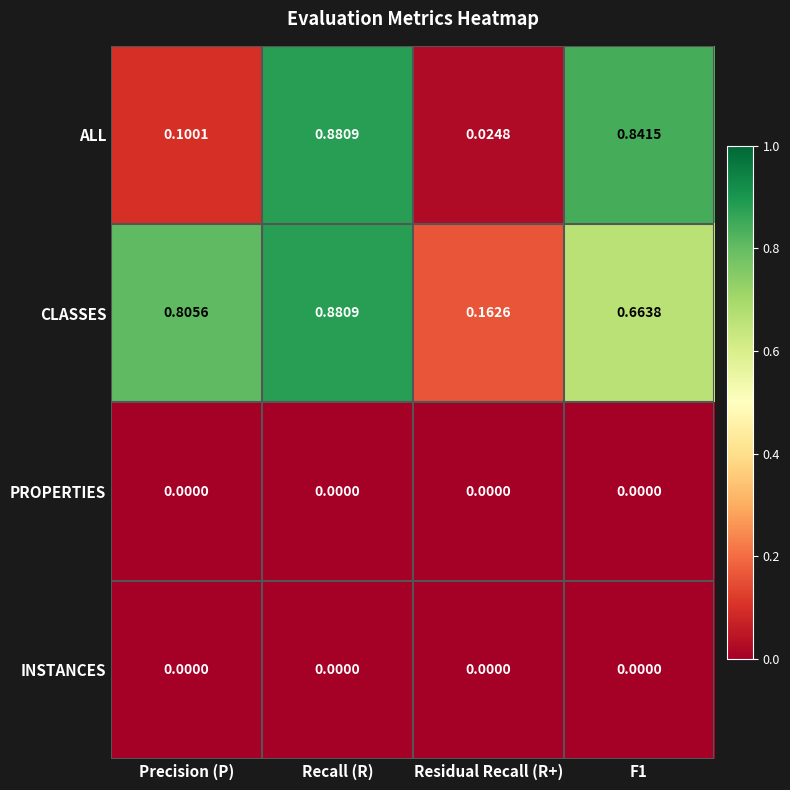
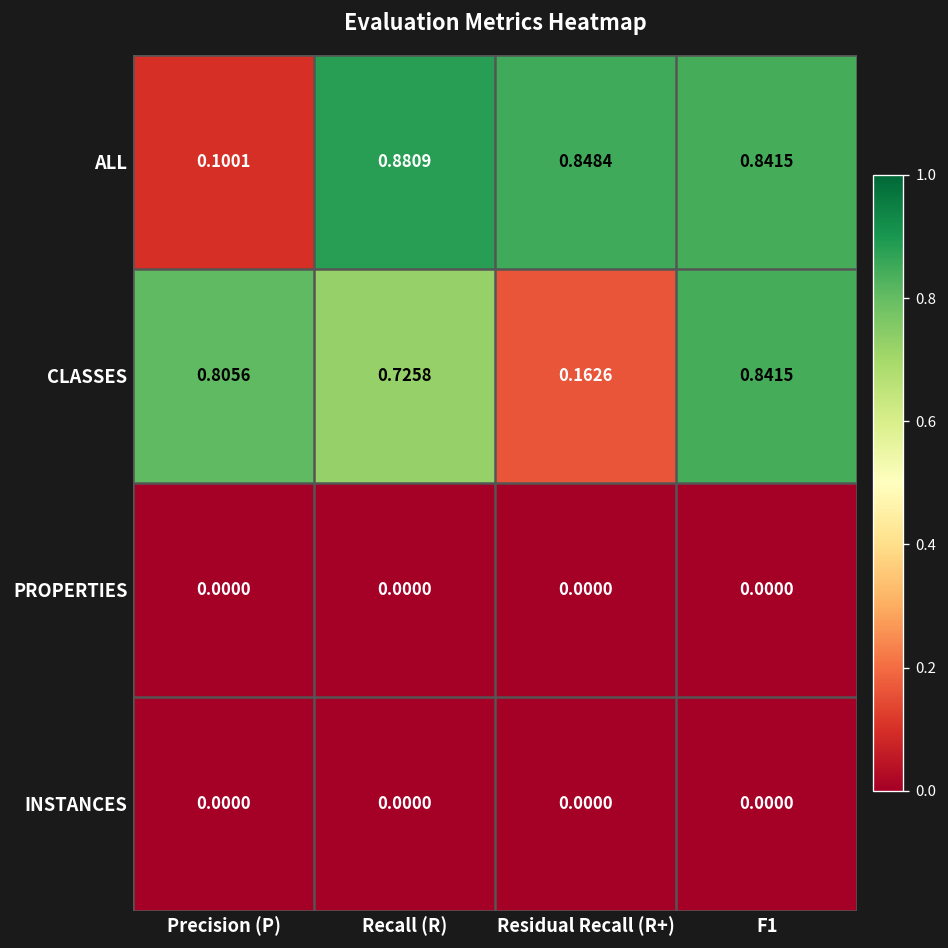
ALL, Residual Recall (R+): 0.0248 -> 0.8484
CLASSES, Recall (R): 0.8809 -> 0.7258
CLASSES, F1: 0.6638 -> 0.8415
